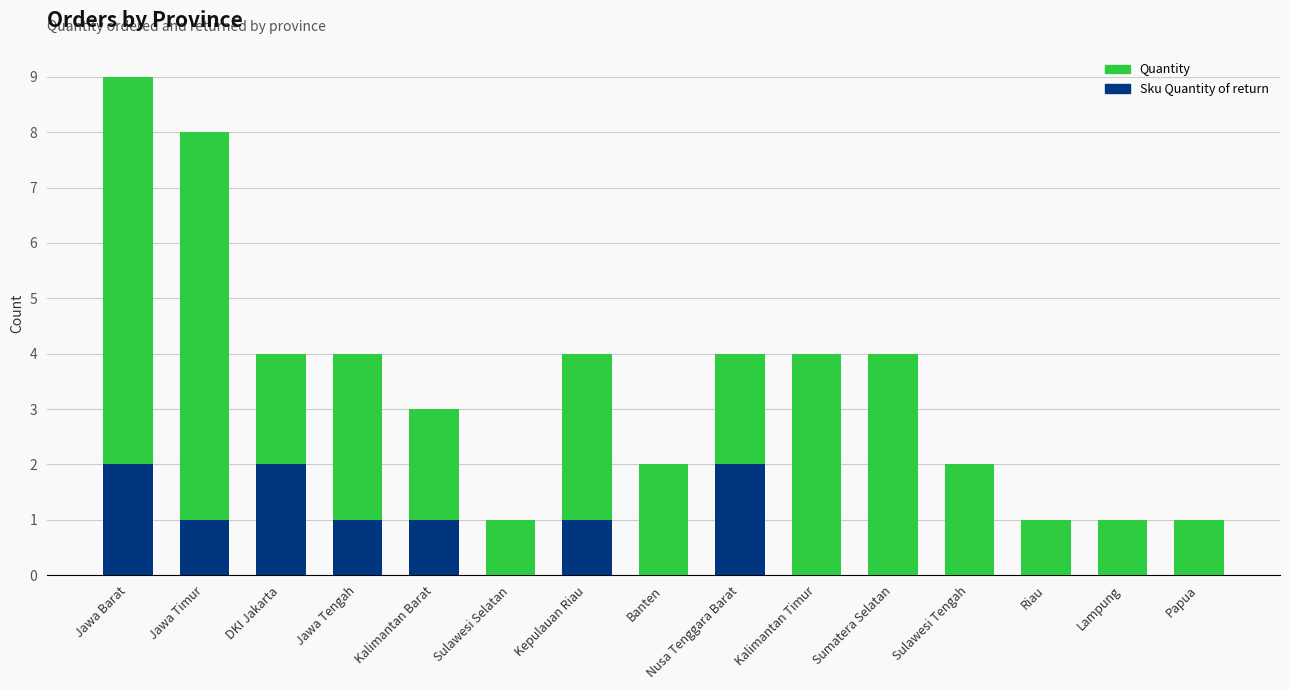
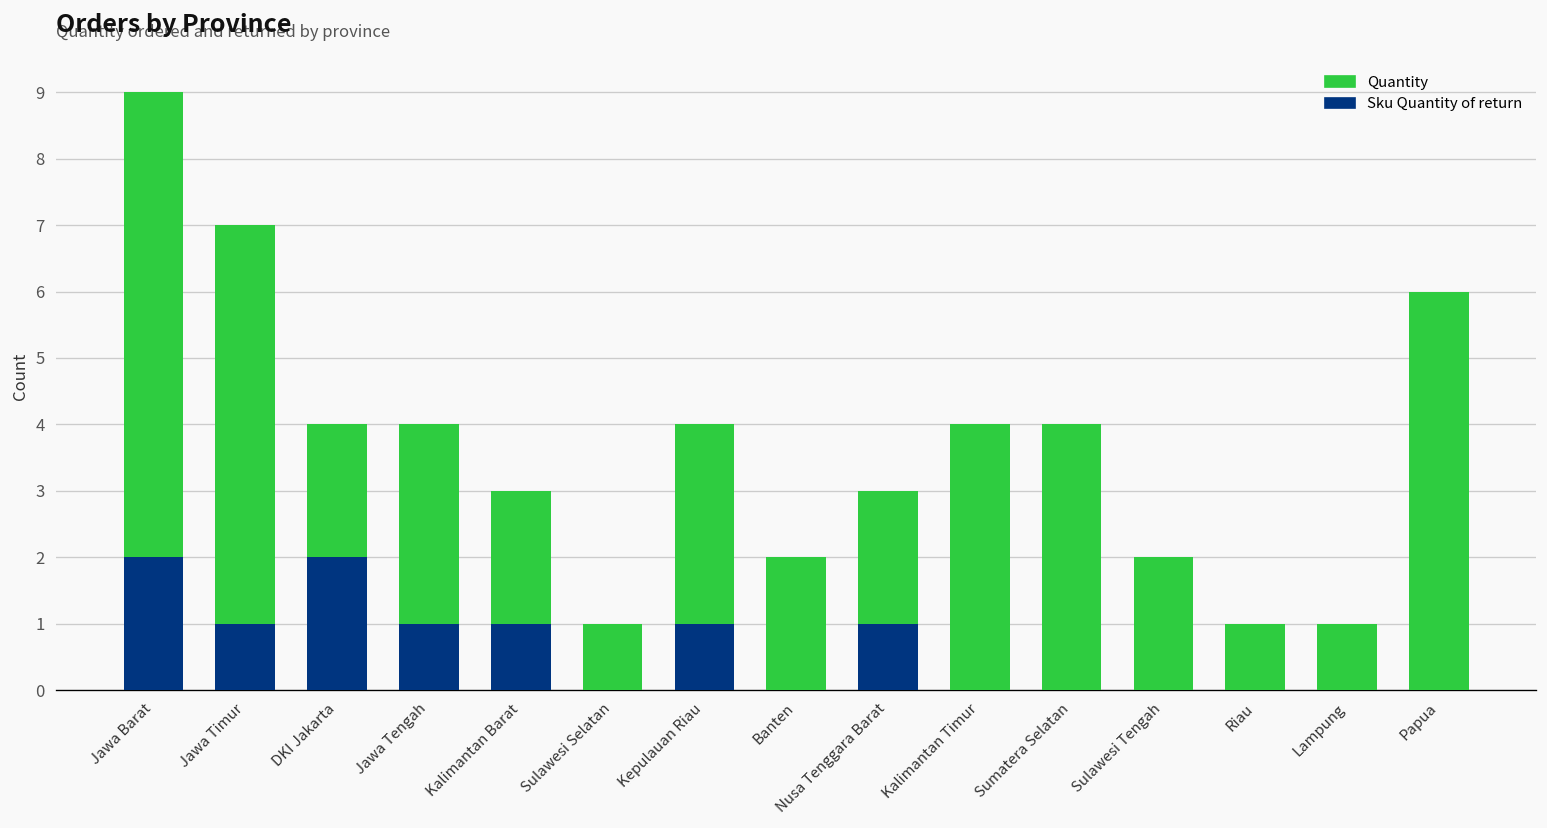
Quantity, Jawa Timur: 7 -> 6
Sku Quantity of return, Nusa Tenggara Barat: 2 -> 1
Quantity, Papua: 1 -> 6
